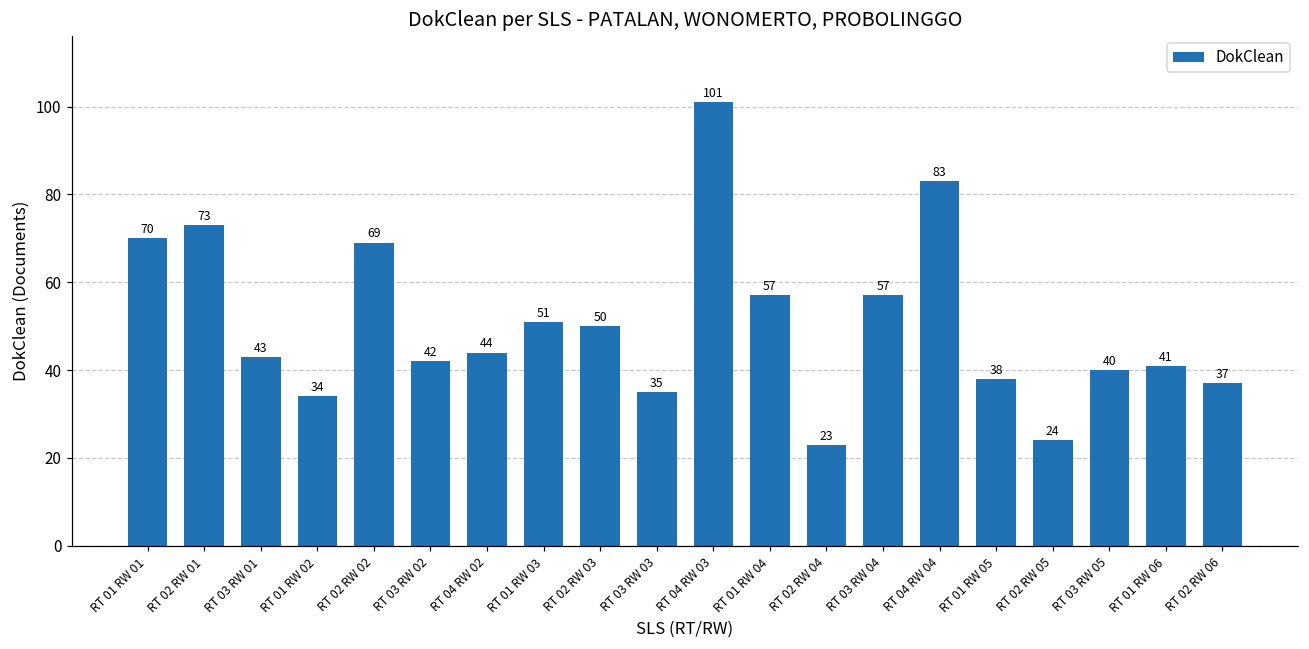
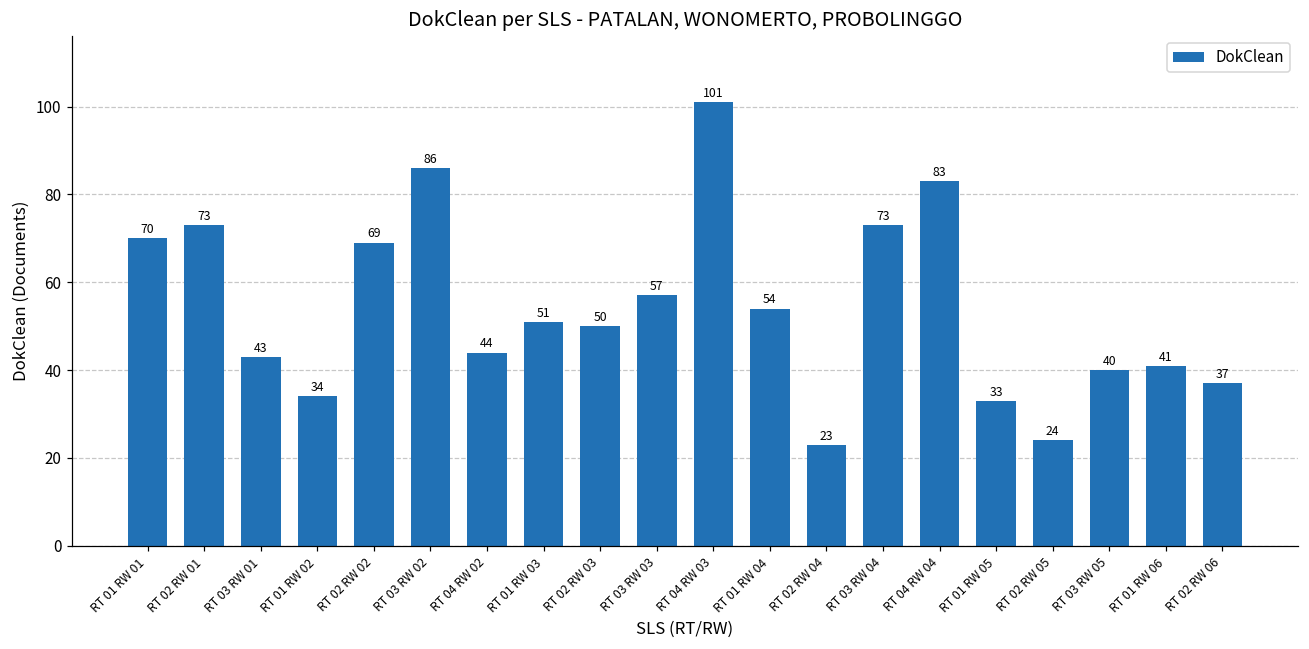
RT 03 RW 02: 42 -> 86
RT 03 RW 03: 35 -> 57
RT 01 RW 04: 57 -> 54
RT 03 RW 04: 57 -> 73
RT 01 RW 05: 38 -> 33
